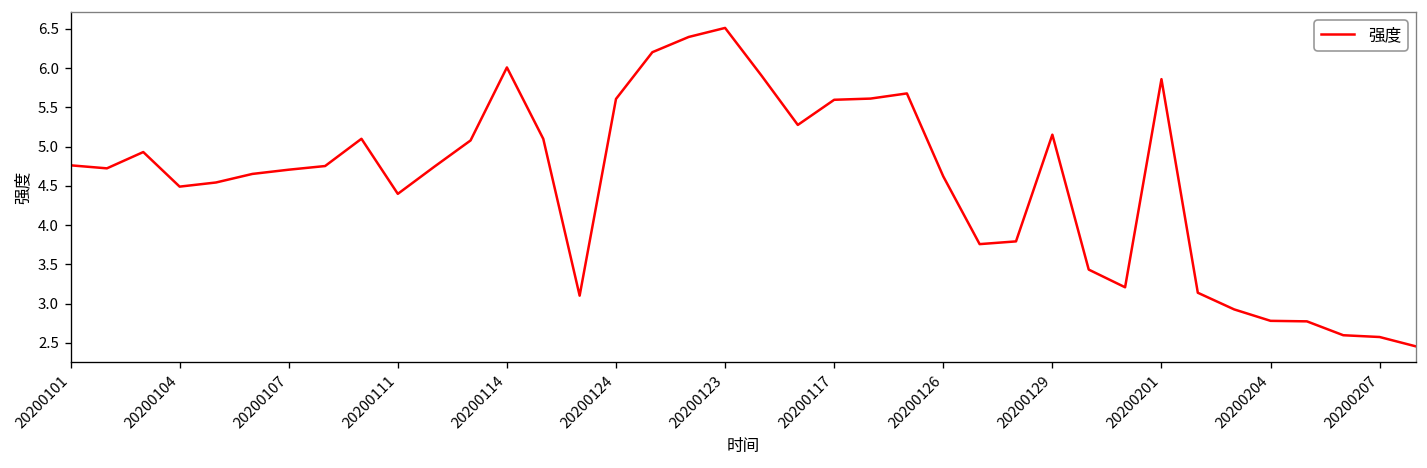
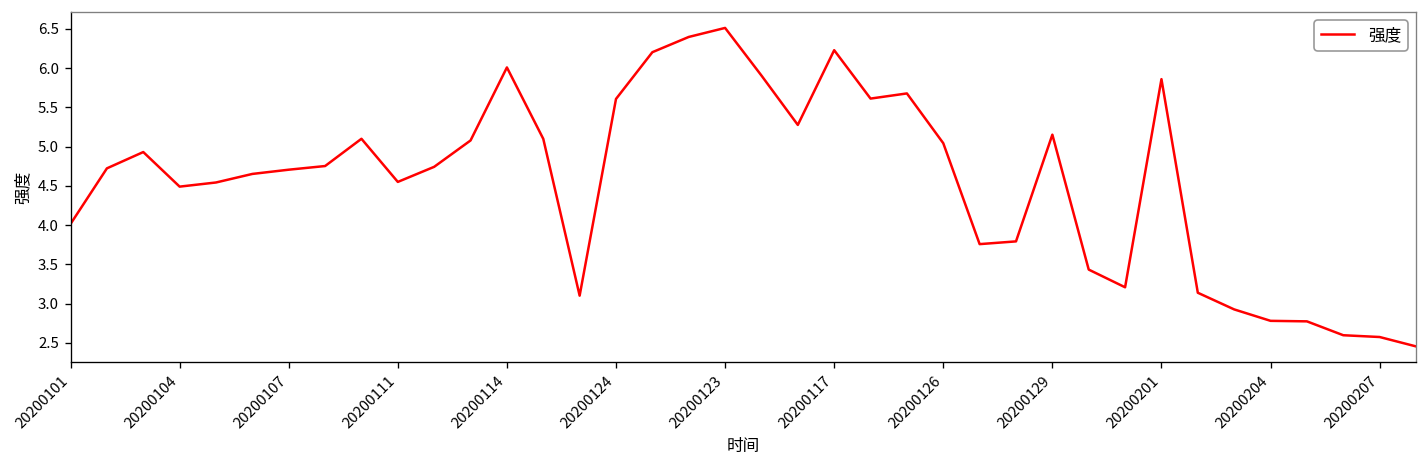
20200101: 4.8 -> 4.0
20200111: 4.4 -> 4.6
20200117: 5.6 -> 6.2
20200126: 4.6 -> 5.0
